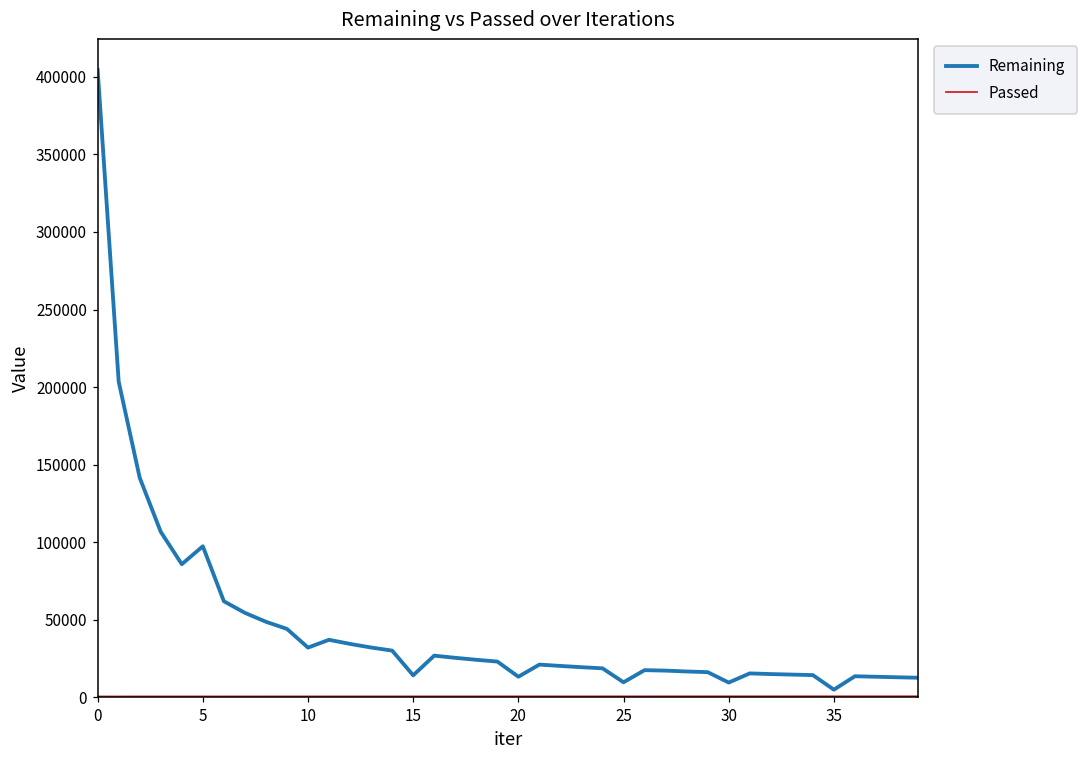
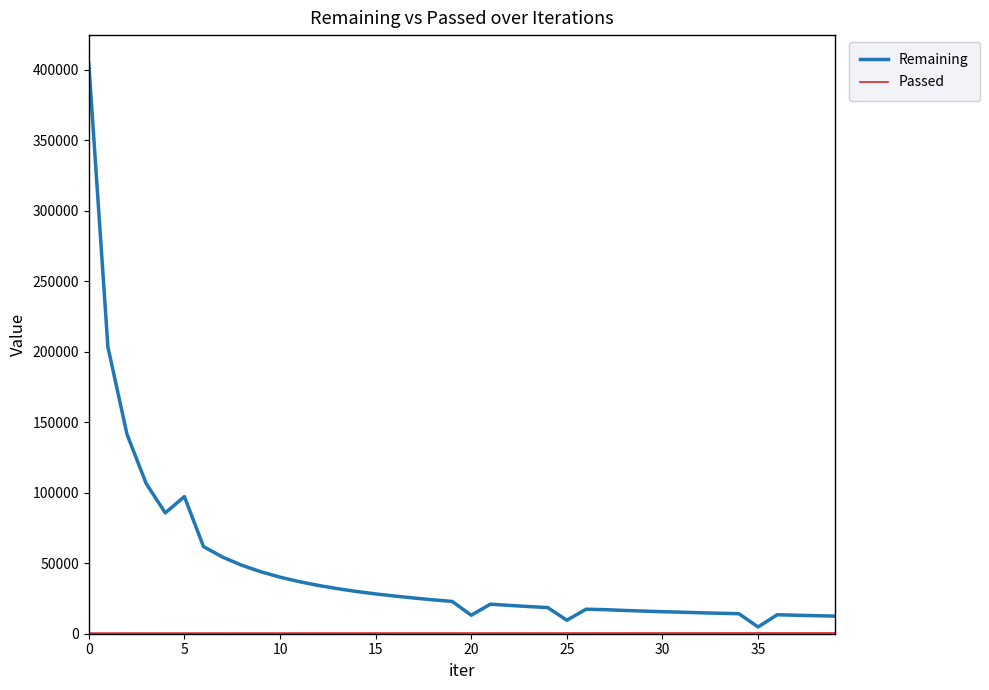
Remaining, 10: 32000 -> 40000
Remaining, 15: 14000 -> 28000
Remaining, 30: 9000 -> 16000
